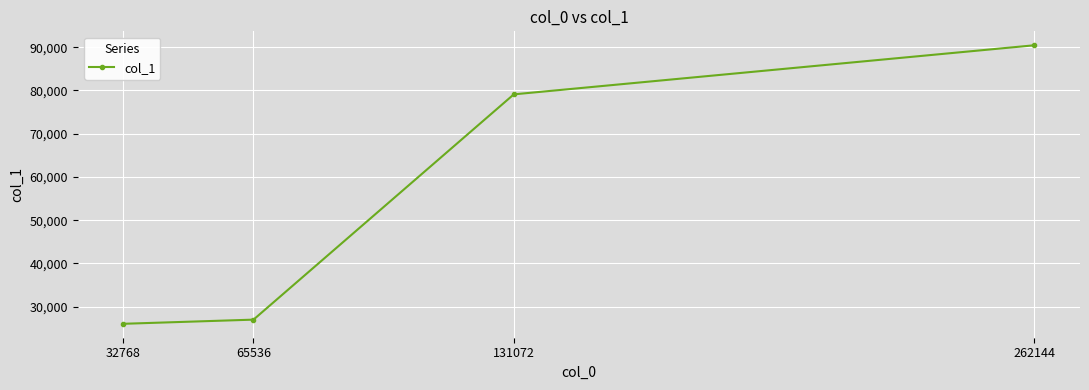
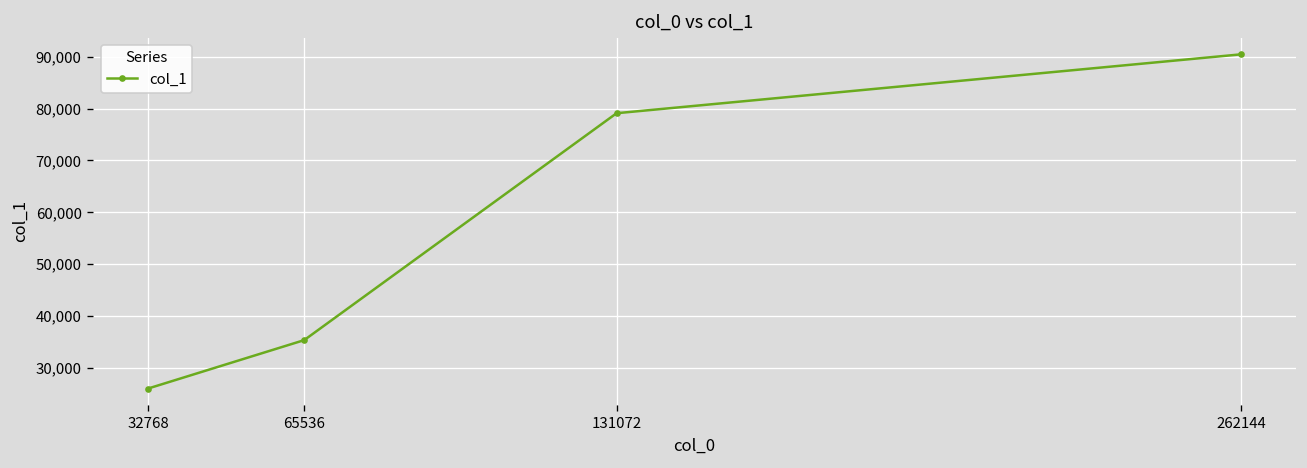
65536: 27,000 -> 35,000
